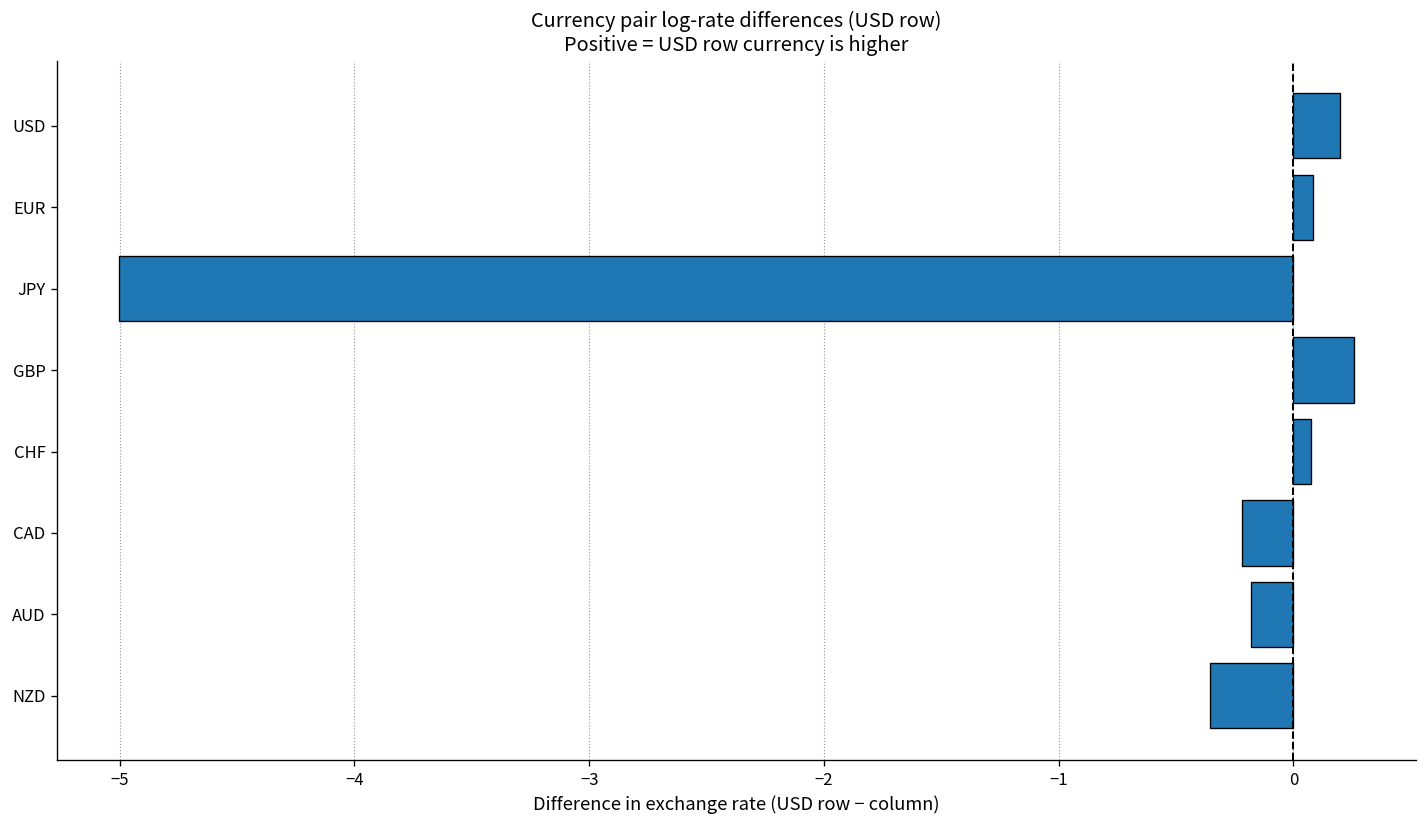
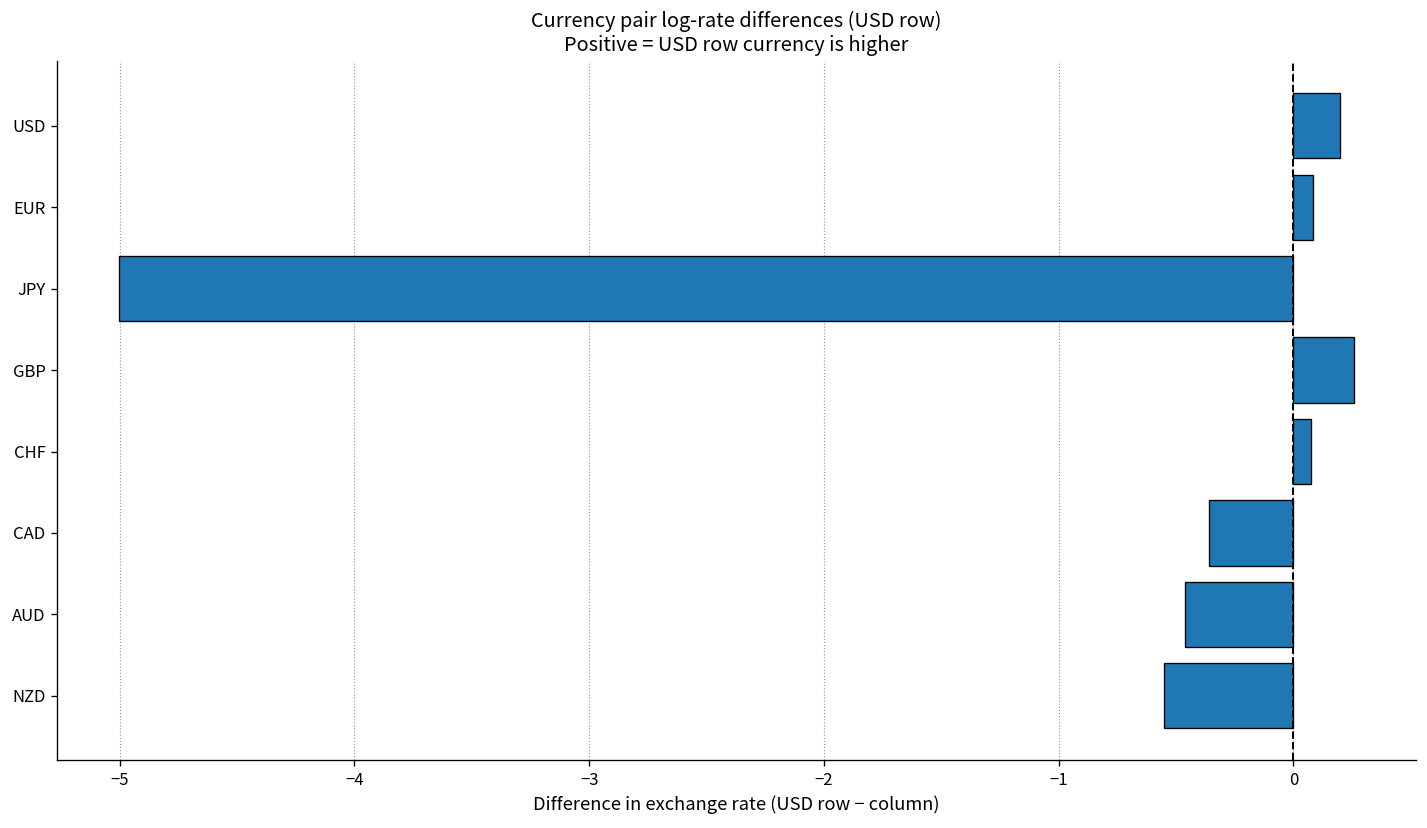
CAD: -0.22 -> -0.36
AUD: -0.18 -> -0.46
NZD: -0.36 -> -0.55
